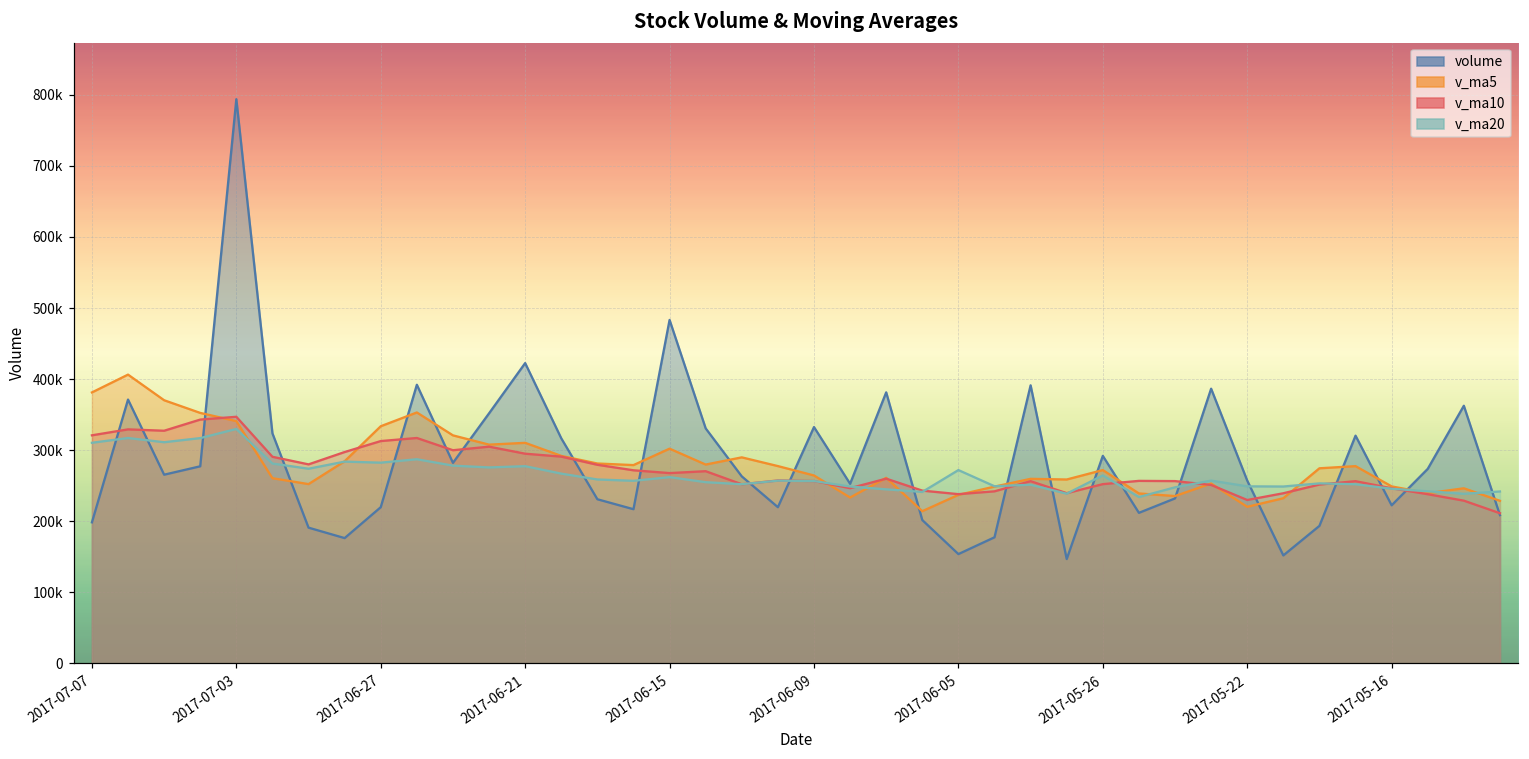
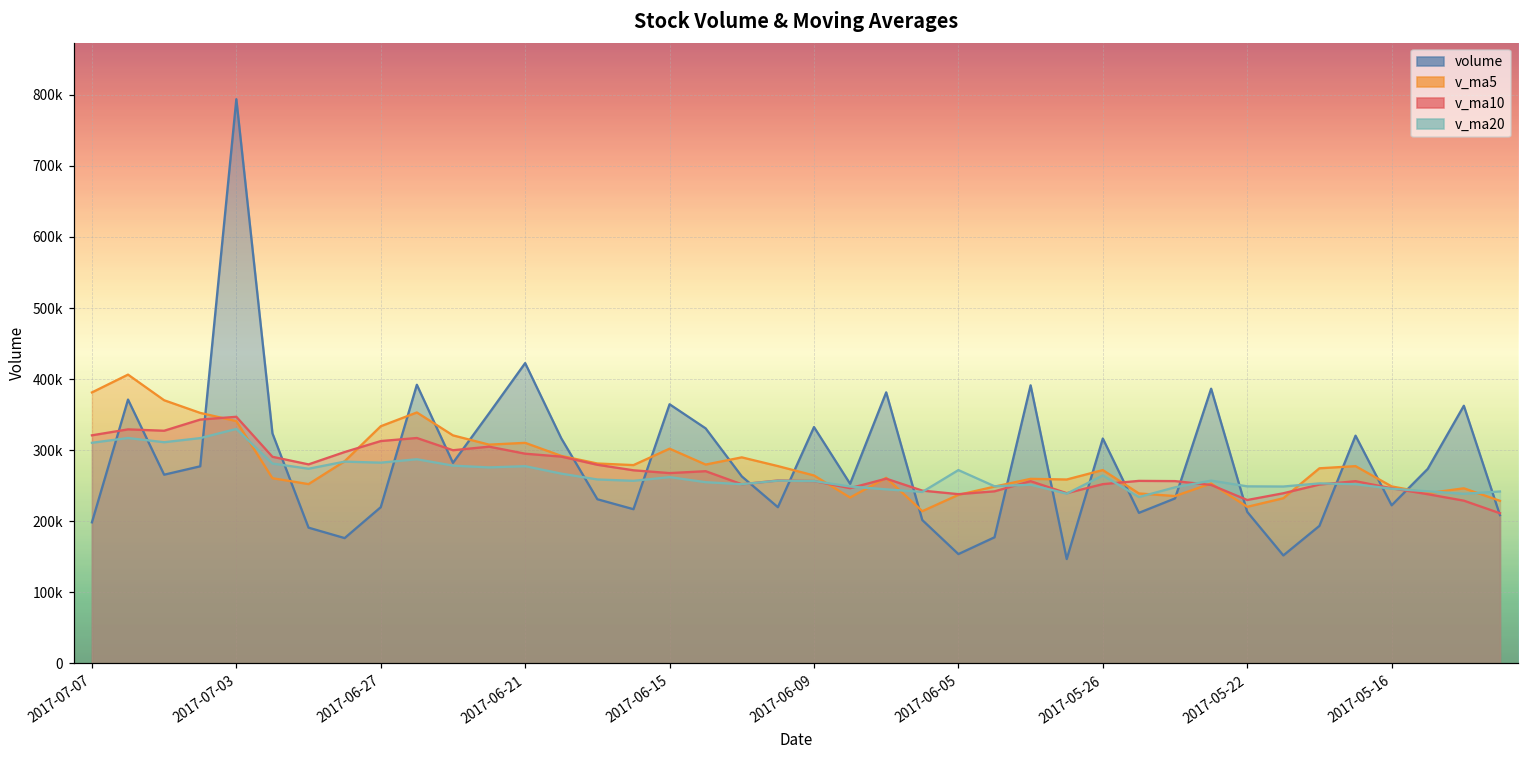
volume, 2017-06-15: 480000 -> 360000
volume, 2017-05-26: 290000 -> 320000
volume, 2017-05-22: 260000 -> 210000
